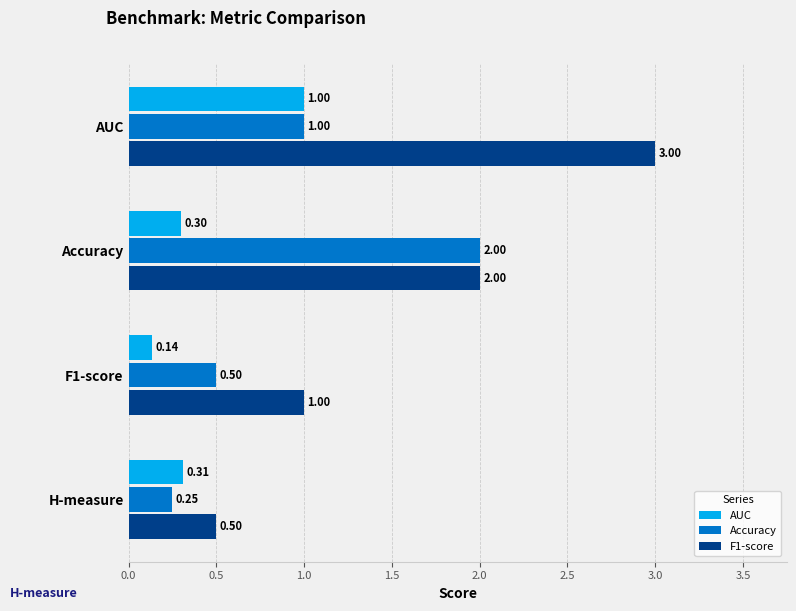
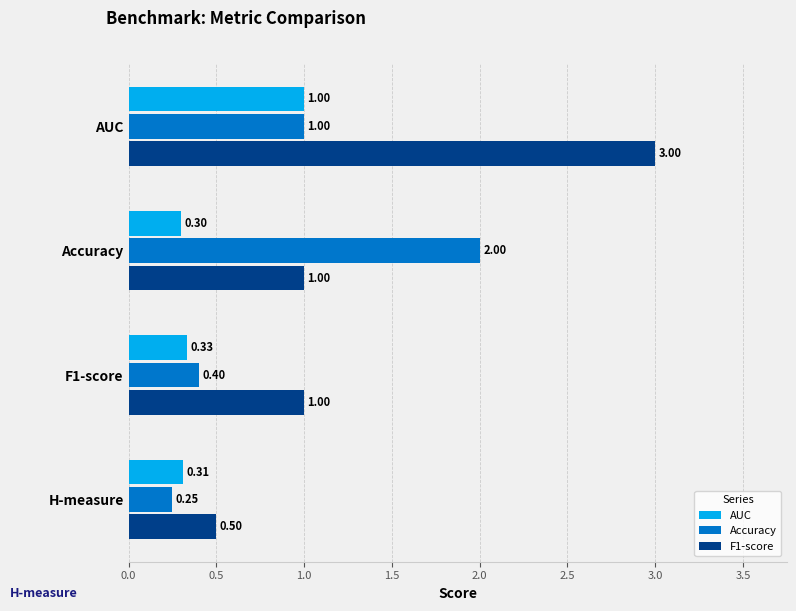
F1-score, Accuracy: 2.00 -> 1.00
AUC, F1-score: 0.14 -> 0.33
Accuracy, F1-score: 0.50 -> 0.40
